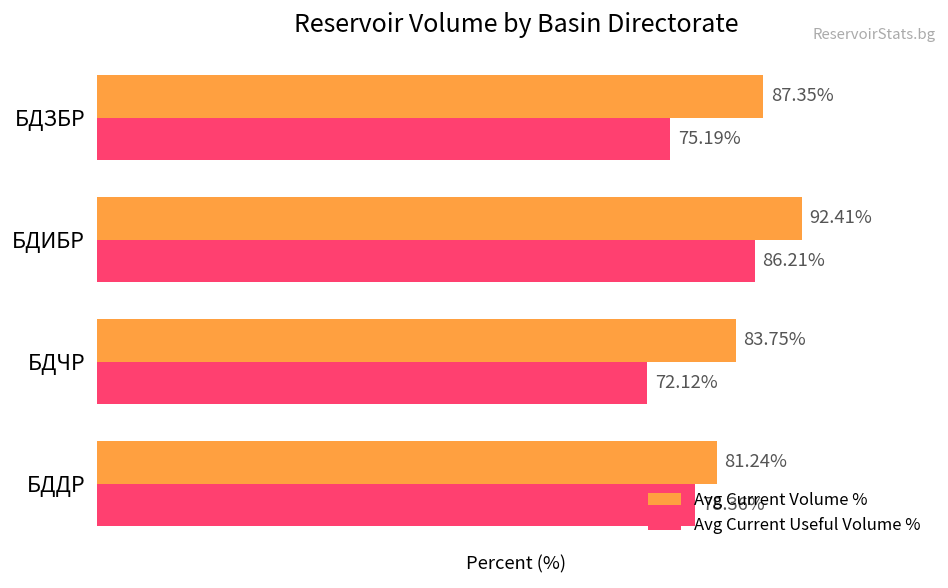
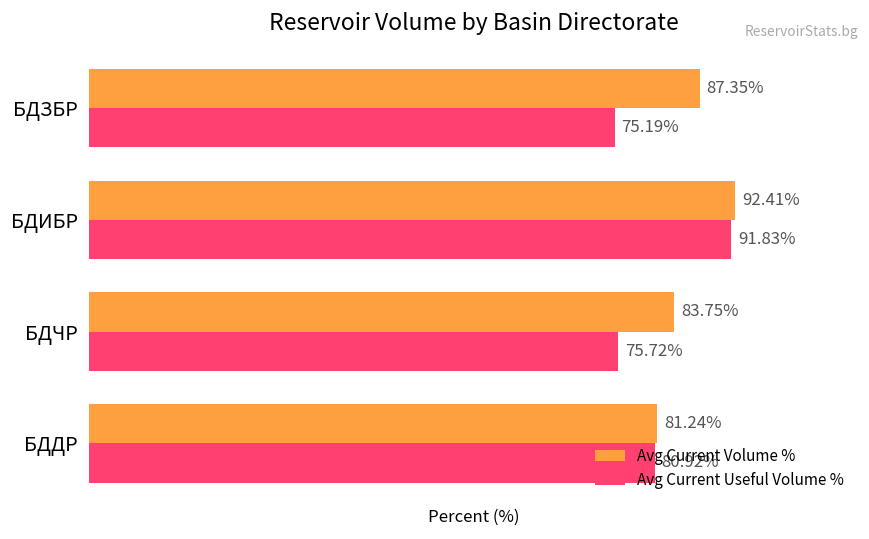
Avg Current Useful Volume %, БДИБР: 86.21% -> 91.83%
Avg Current Useful Volume %, БДЧР: 72.12% -> 75.72%
Avg Current Useful Volume %, БДДР: 78.36% -> 80.92%
